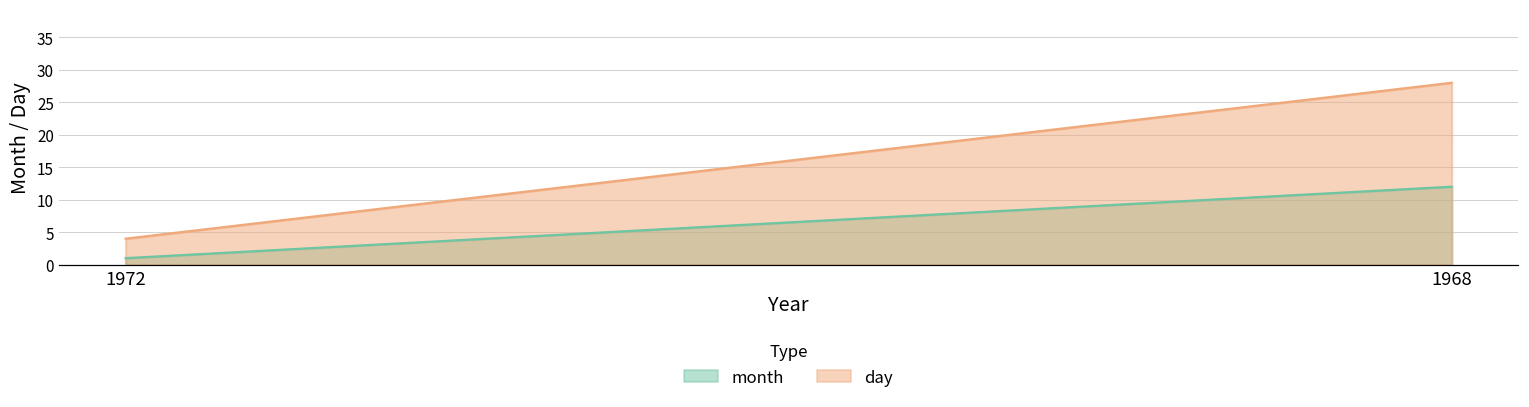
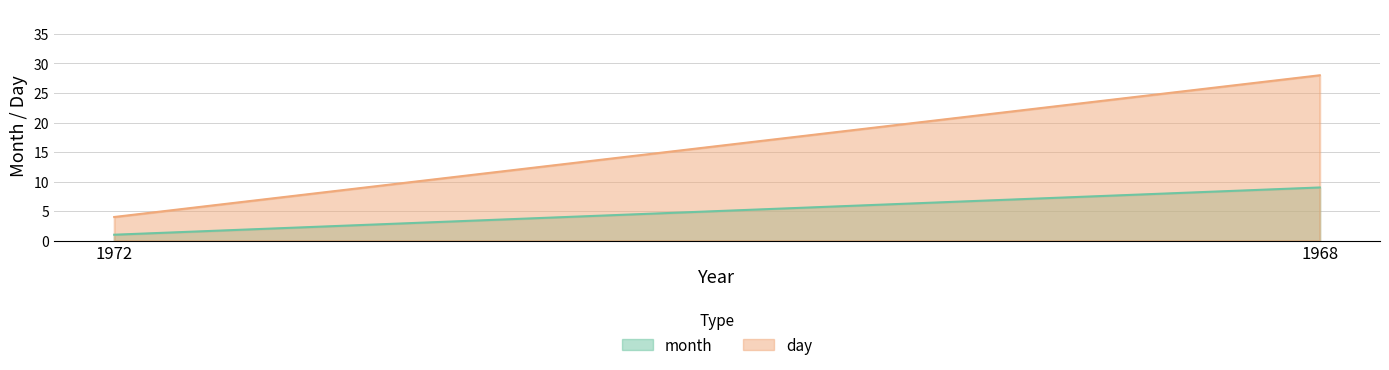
month, 1968: 12 -> 9
